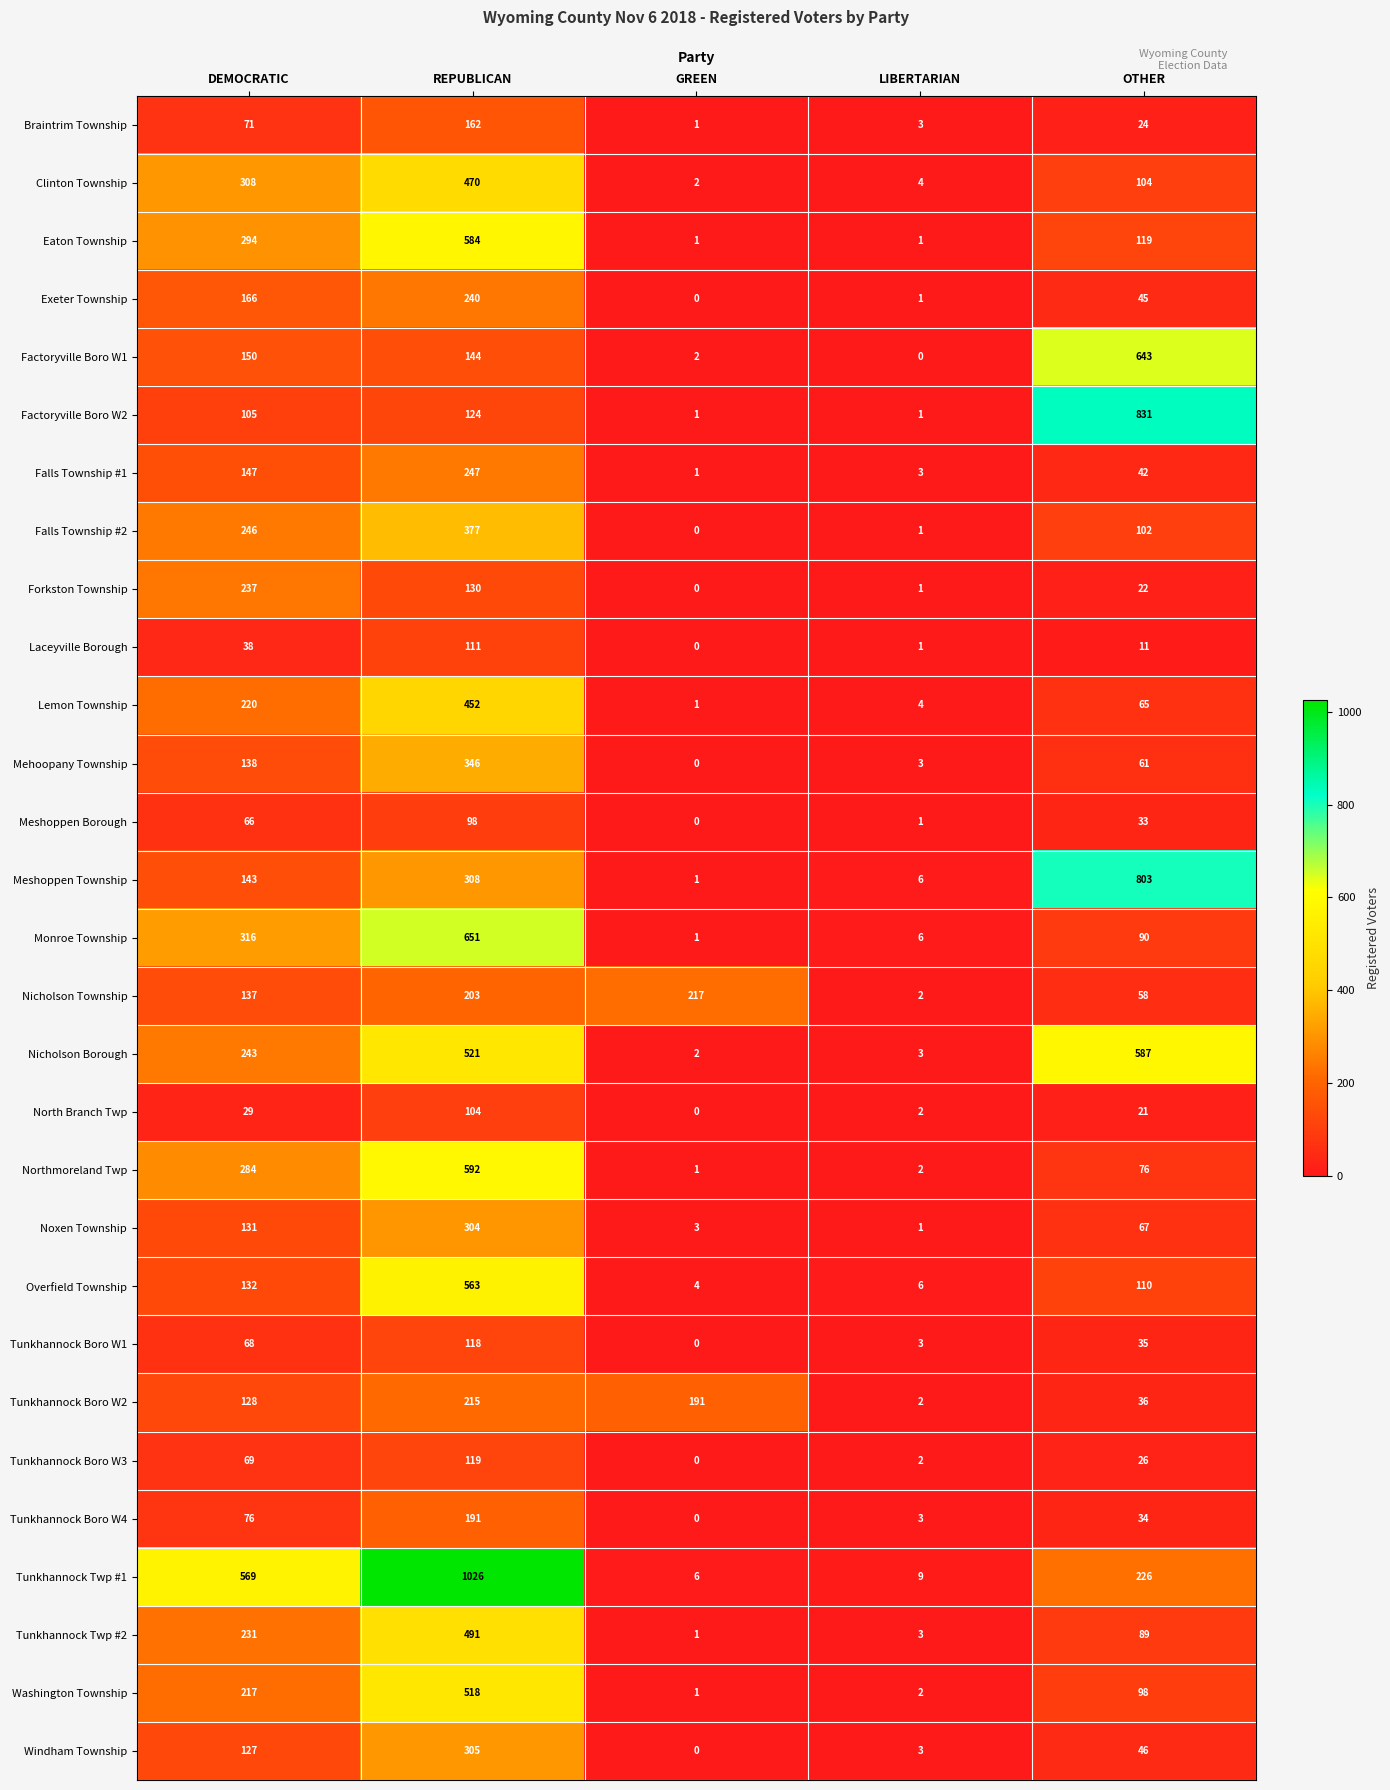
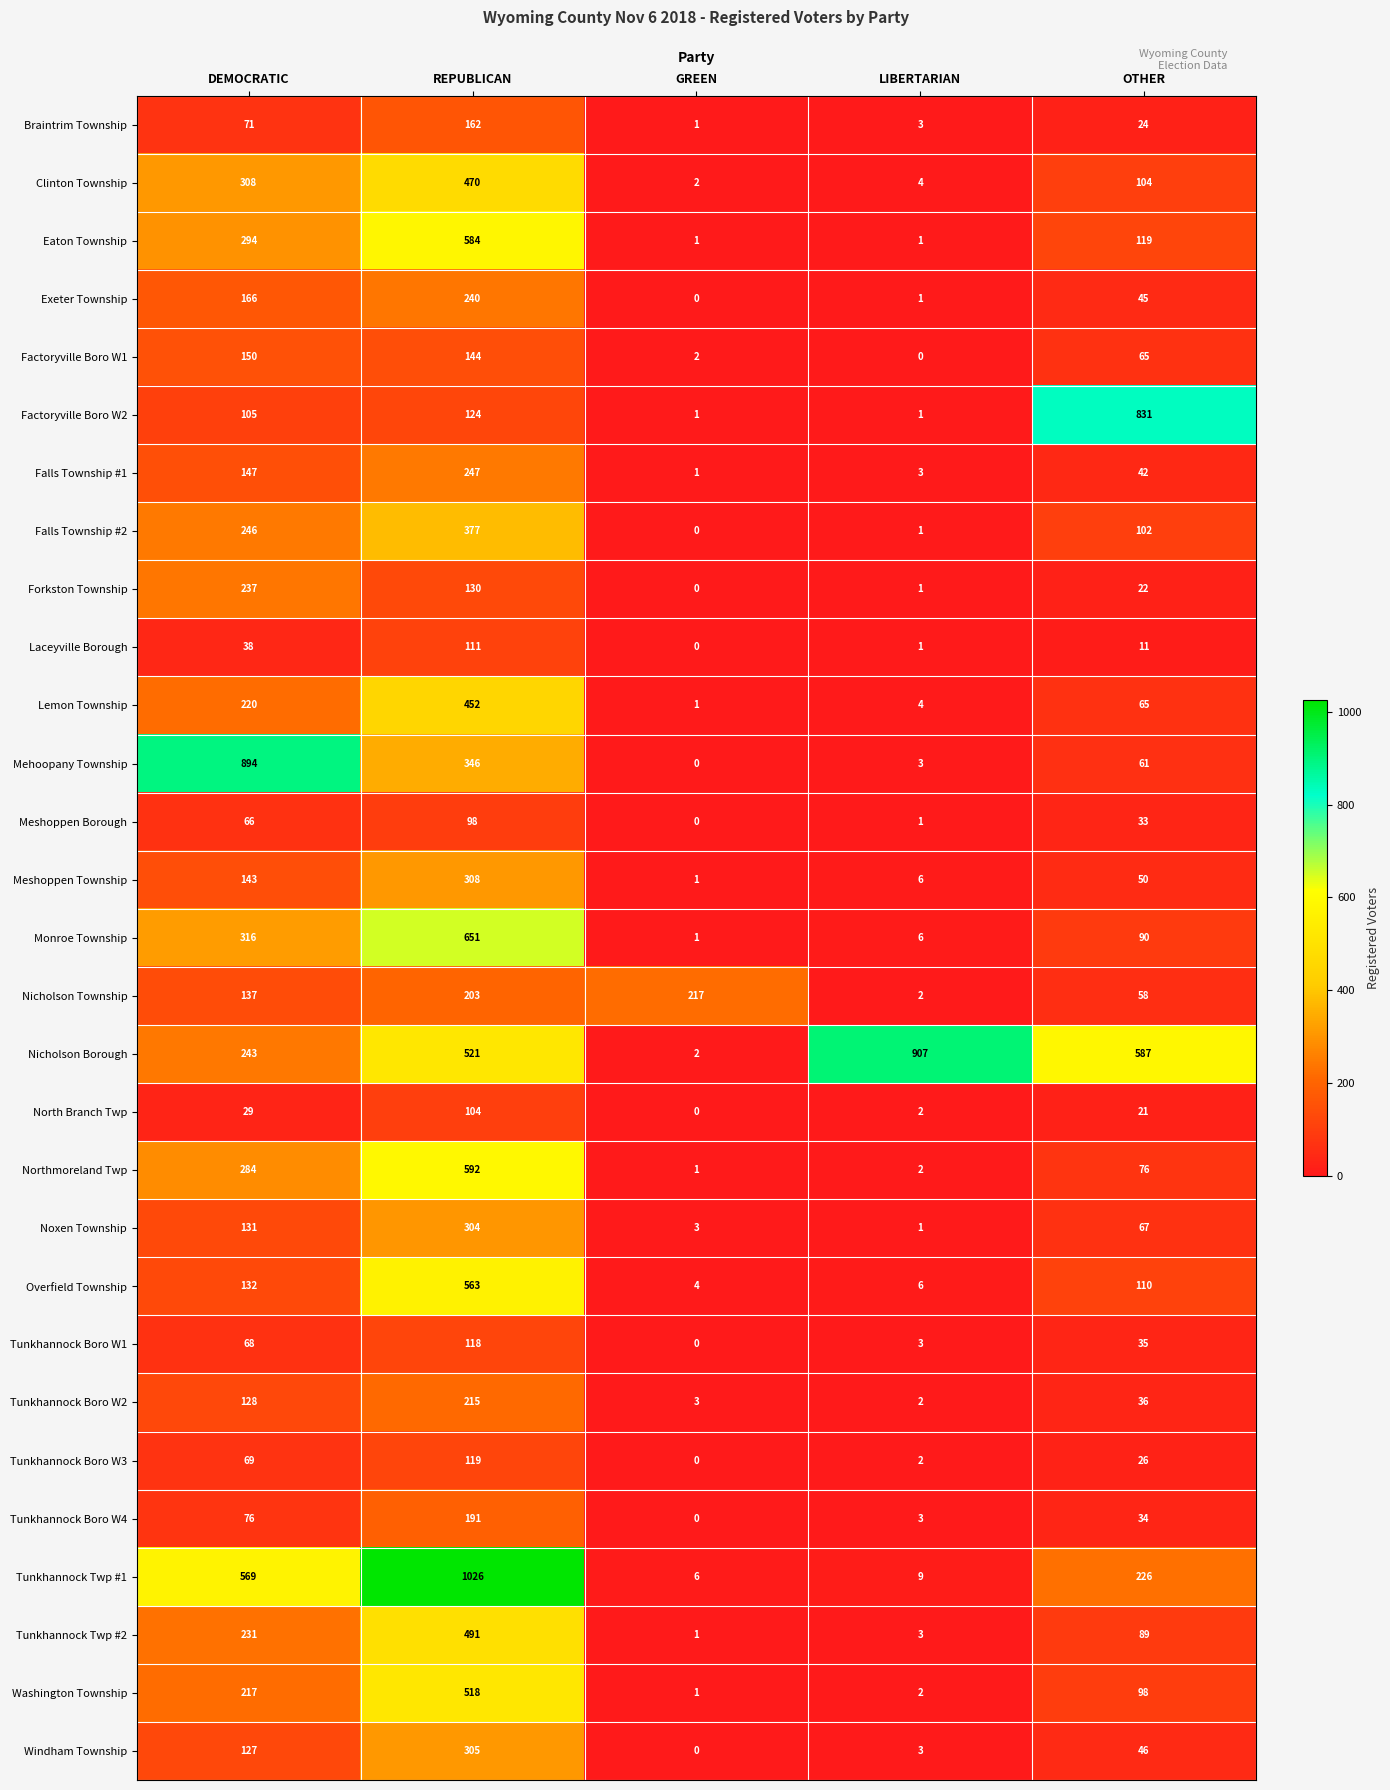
Factoryville Boro W1, OTHER: 643 -> 65
Mehoopany Township, DEMOCRATIC: 138 -> 894
Meshoppen Township, OTHER: 803 -> 50
Nicholson Borough, LIBERTARIAN: 3 -> 907
Tunkhannock Boro W2, GREEN: 191 -> 3
